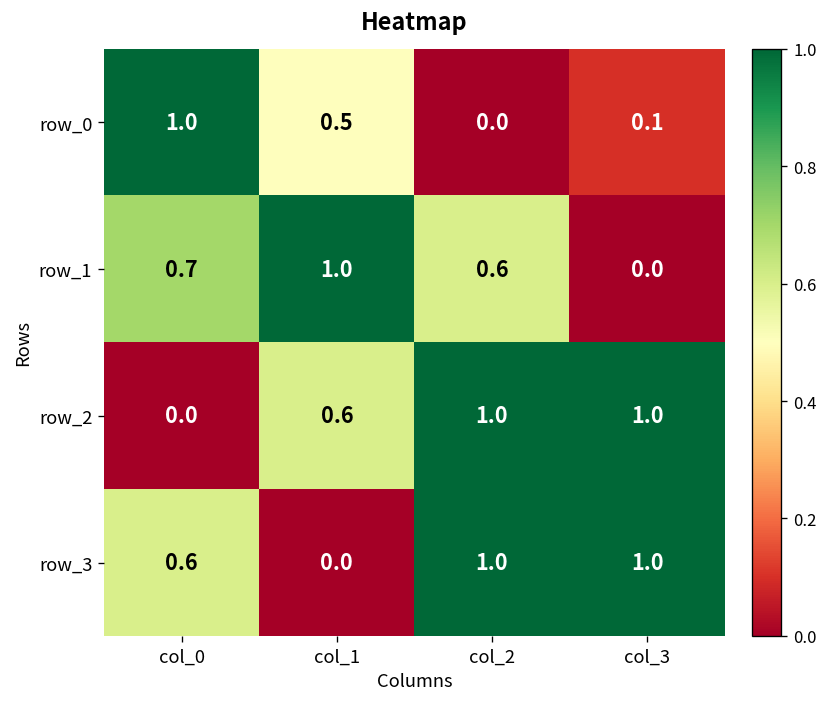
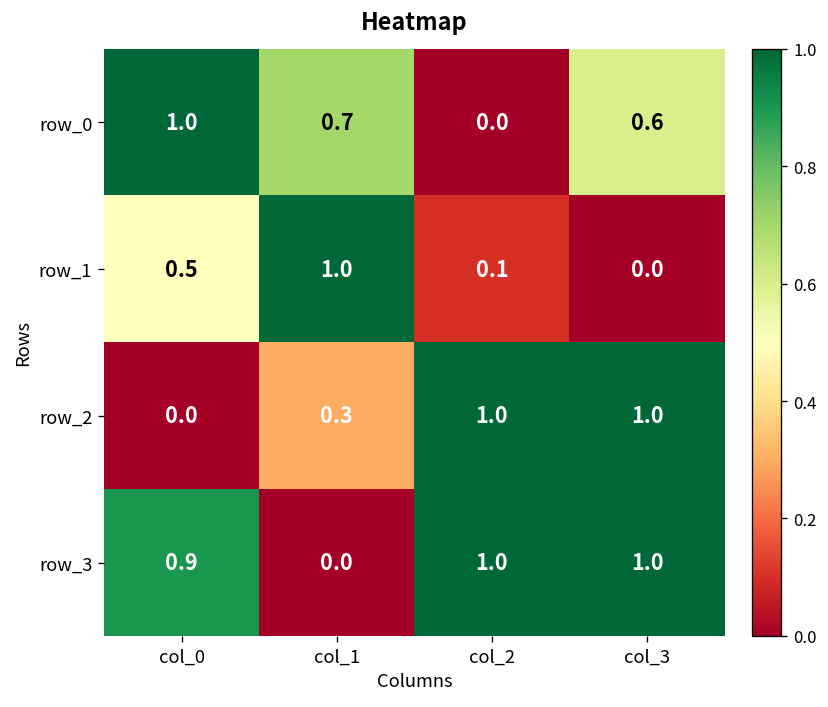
row_0, col_1: 0.5 -> 0.7
row_0, col_3: 0.1 -> 0.6
row_1, col_0: 0.7 -> 0.5
row_1, col_2: 0.6 -> 0.1
row_2, col_1: 0.6 -> 0.3
row_3, col_0: 0.6 -> 0.9
